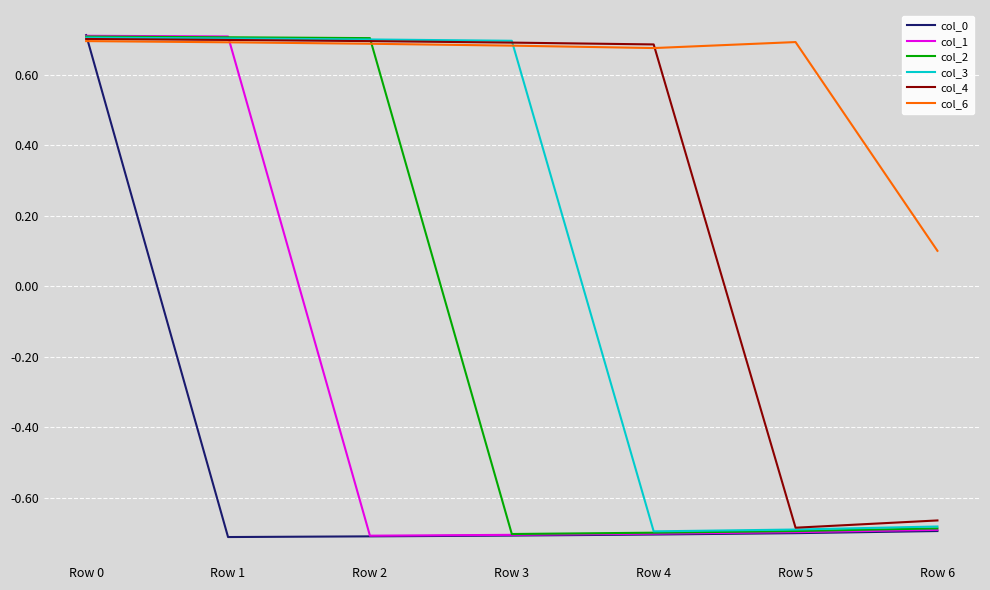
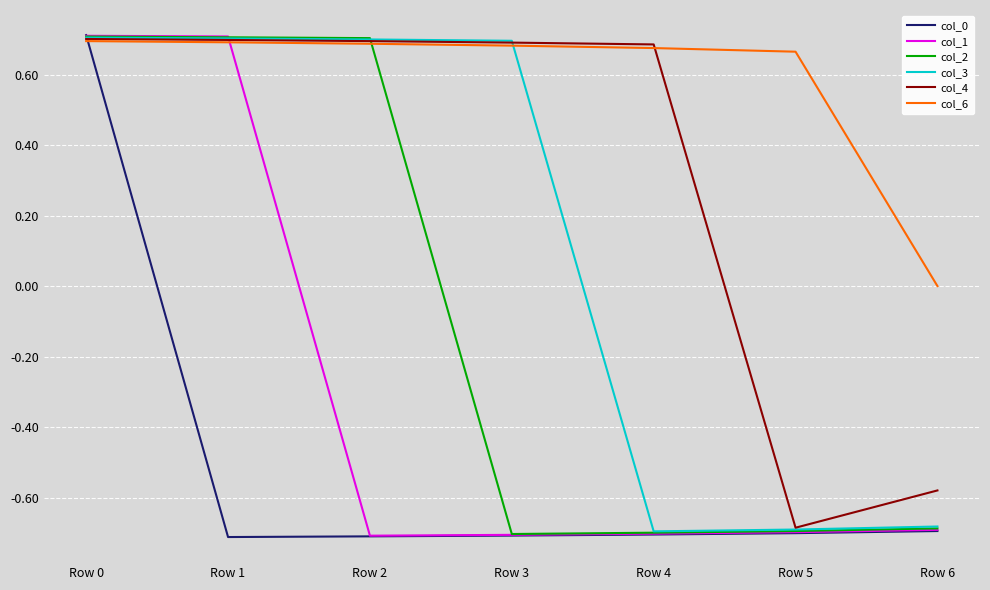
col_6, Row 5: 0.69 -> 0.66
col_4, Row 6: -0.66 -> -0.58
col_6, Row 6: 0.1 -> 0.0
